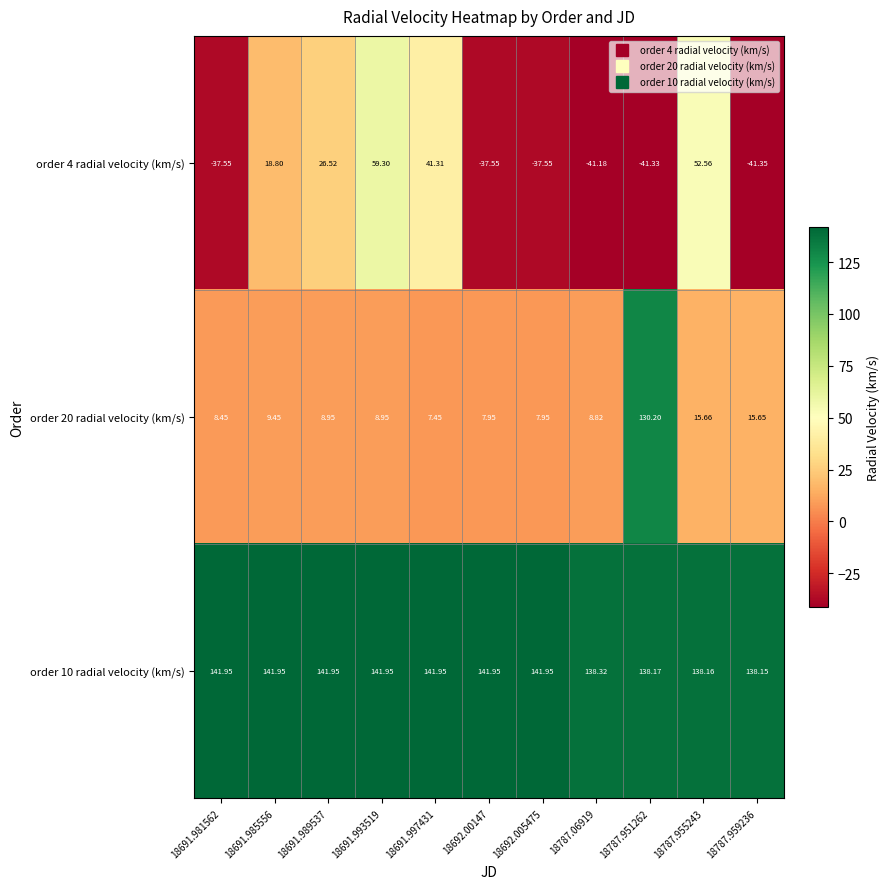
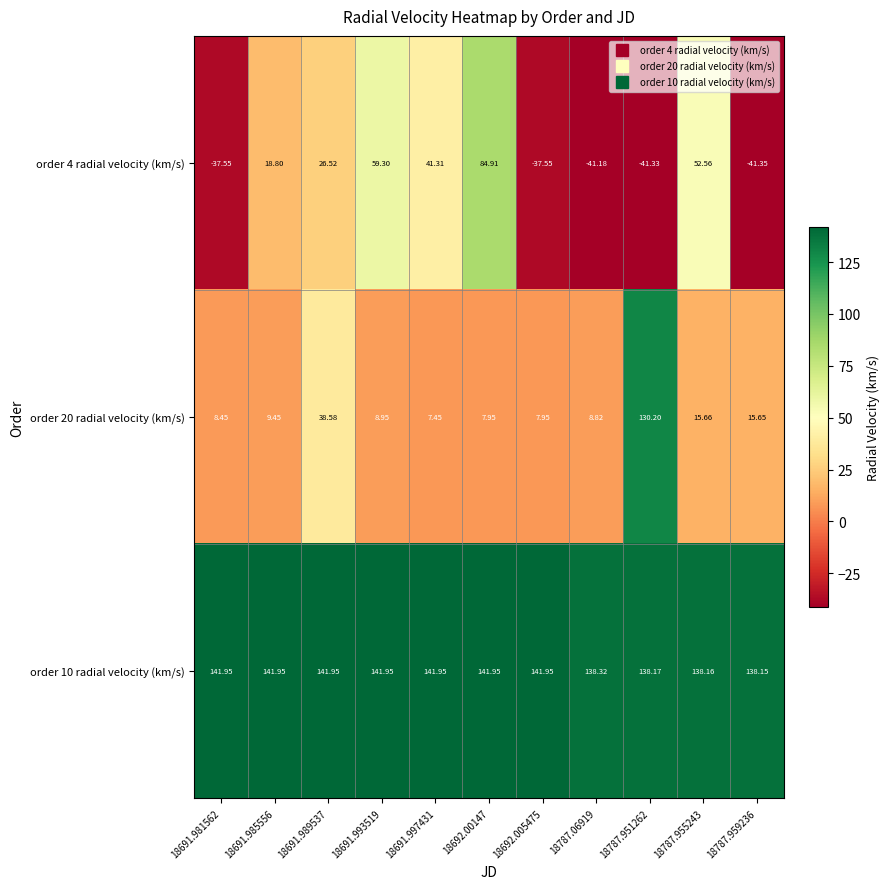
order 4 radial velocity (km/s), 18692.00147: -37.55 -> 84.91
order 20 radial velocity (km/s), 18691.989537: 8.95 -> 38.58
